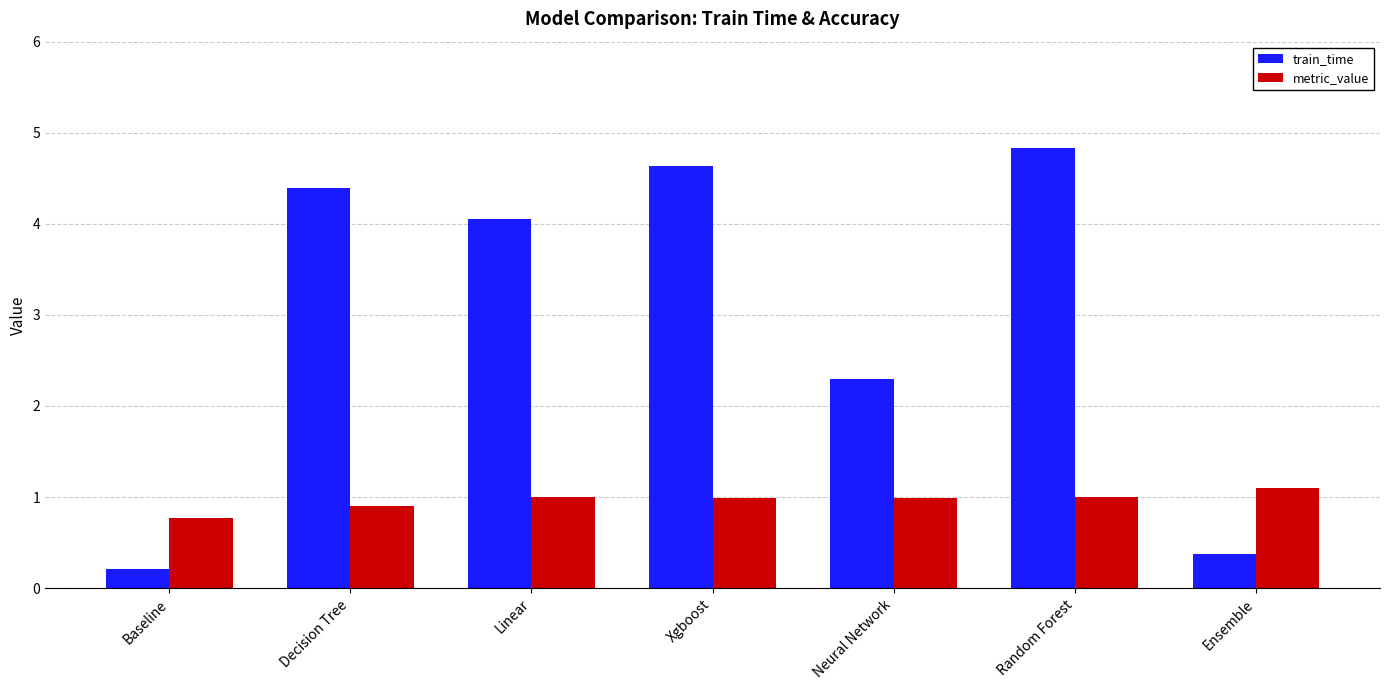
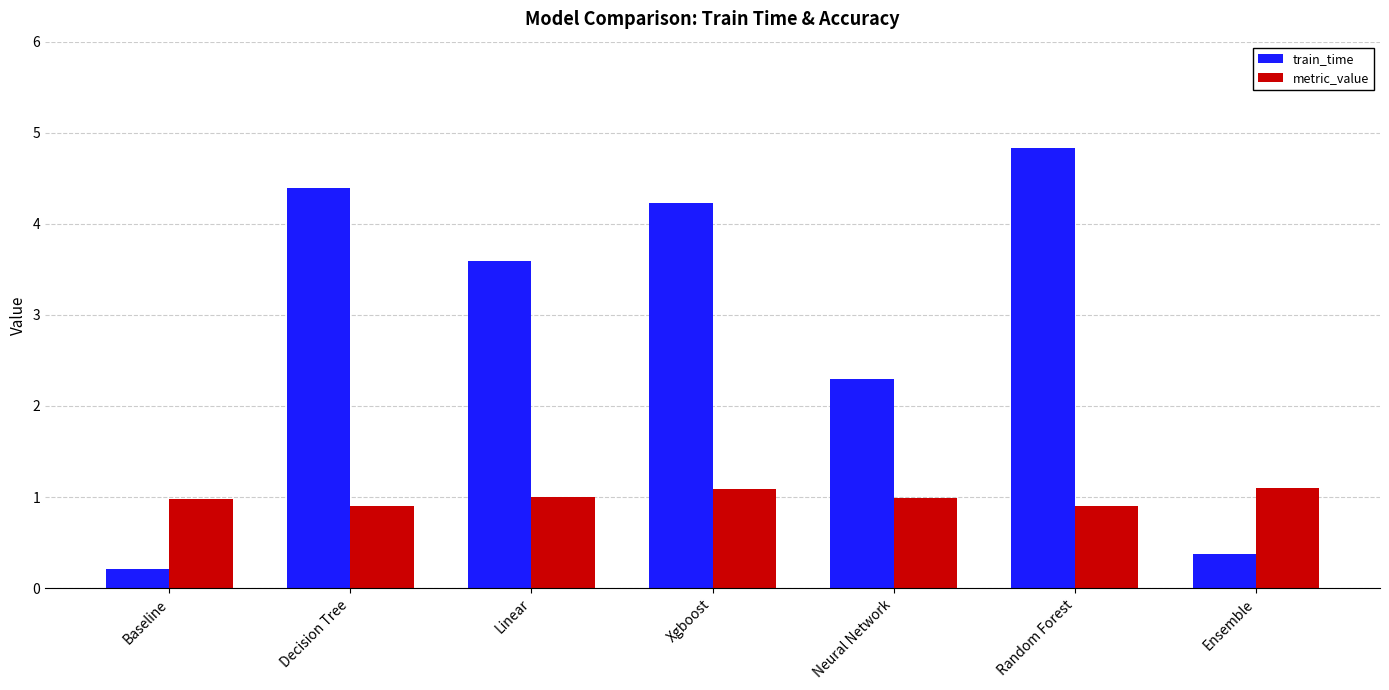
metric_value, Baseline: 0.8 -> 1.0
train_time, Linear: 4.1 -> 3.6
train_time, Xgboost: 4.6 -> 4.2
metric_value, Xgboost: 1.0 -> 1.1
metric_value, Random Forest: 1.0 -> 0.9
